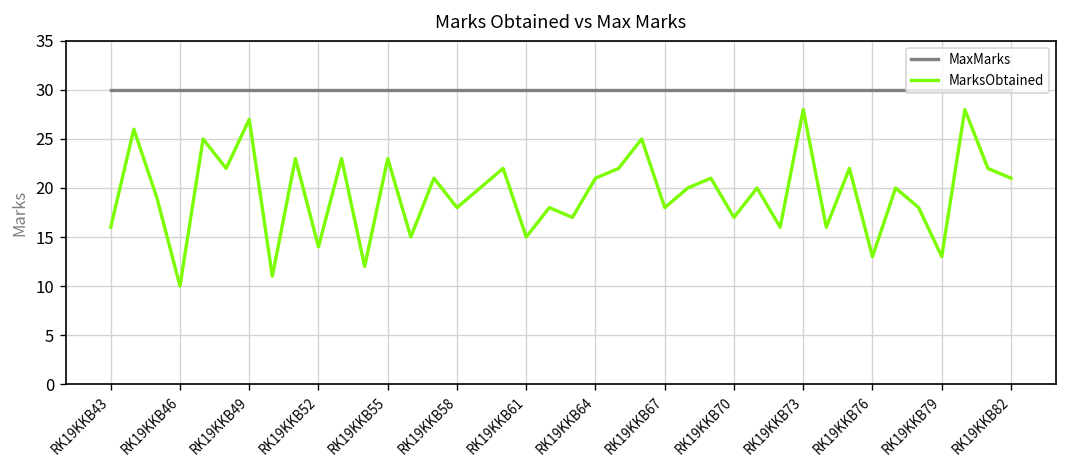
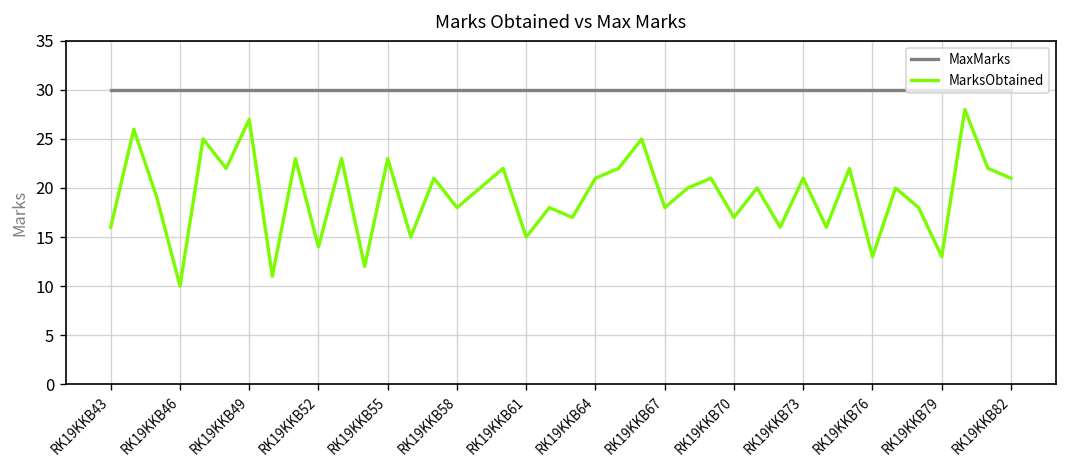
MarksObtained, RK19KKB73: 28 -> 21
